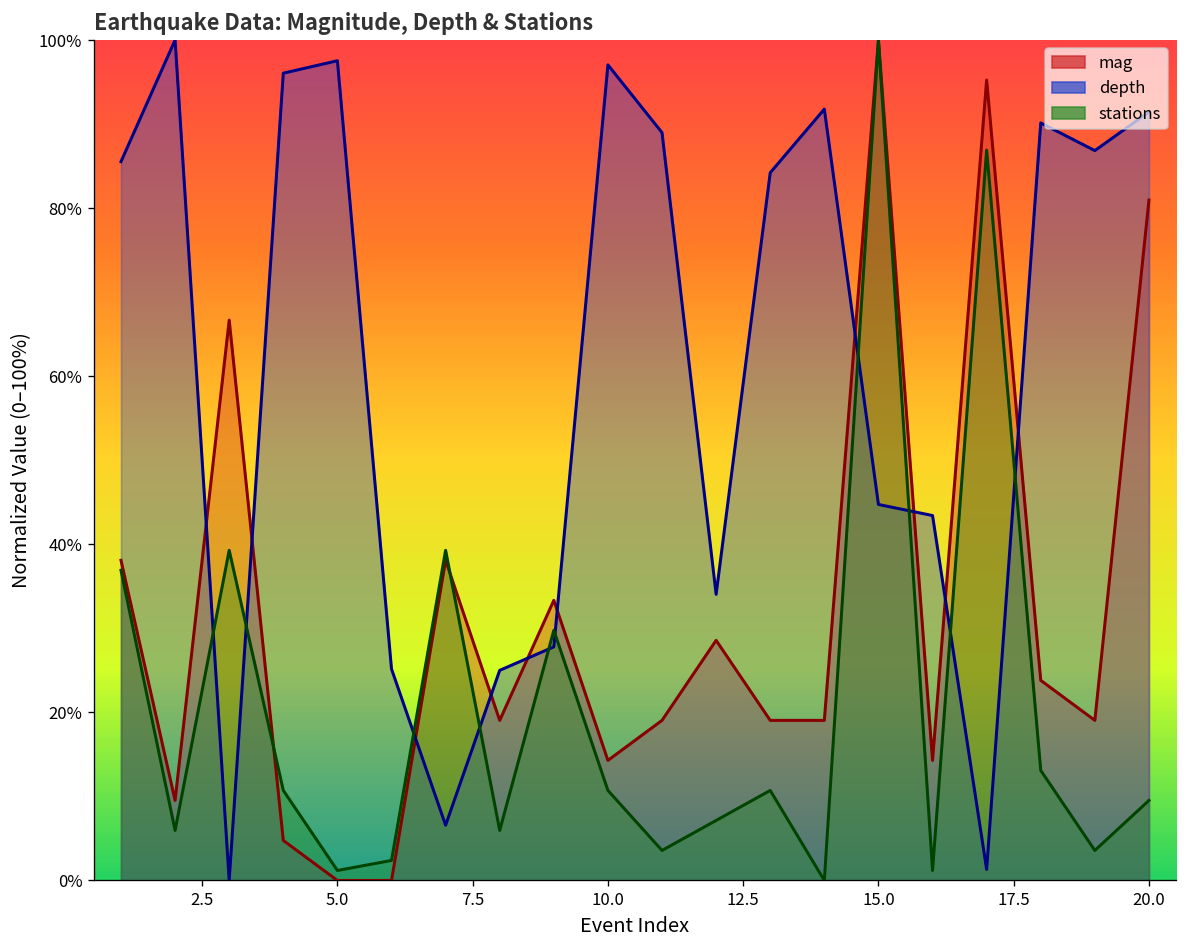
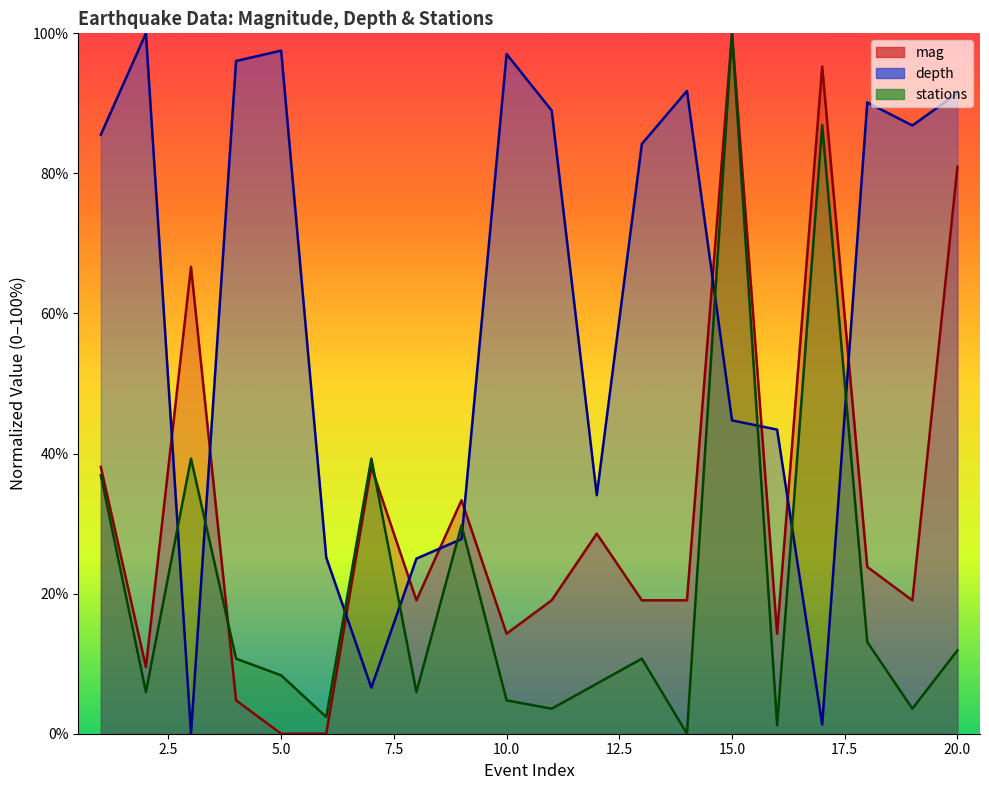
stations, 5.0: 1% -> 8%
stations, 10.0: 11% -> 5%
stations, 20.0: 10% -> 12%
